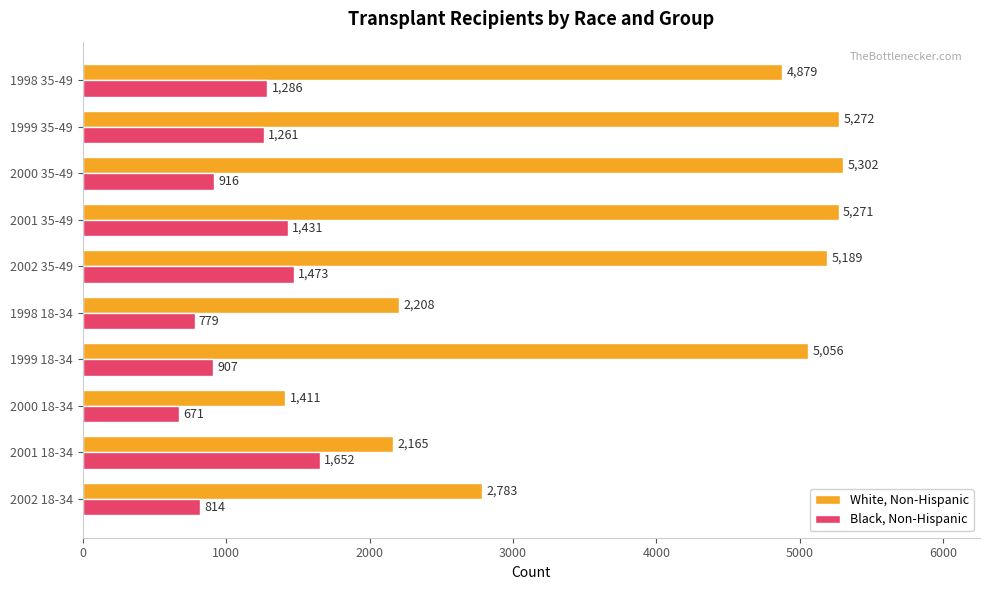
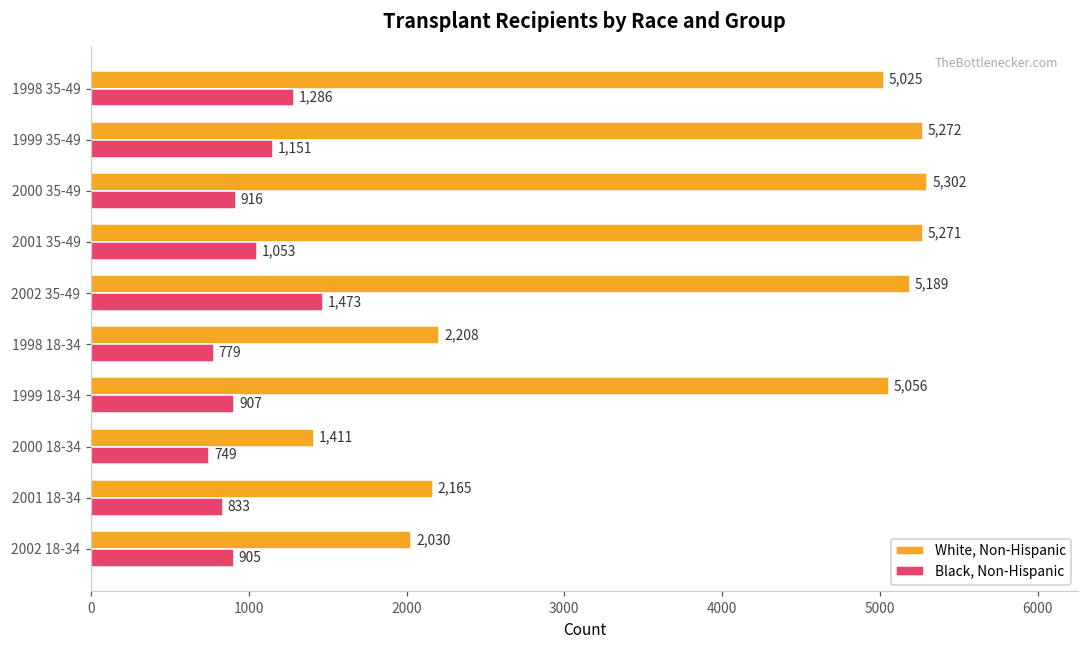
White, Non-Hispanic, 1998 35-49: 4,879 -> 5,025
Black, Non-Hispanic, 1999 35-49: 1,261 -> 1,151
Black, Non-Hispanic, 2001 35-49: 1,431 -> 1,053
Black, Non-Hispanic, 2000 18-34: 671 -> 749
Black, Non-Hispanic, 2001 18-34: 1,652 -> 833
White, Non-Hispanic, 2002 18-34: 2,783 -> 2,030
Black, Non-Hispanic, 2002 18-34: 814 -> 905
